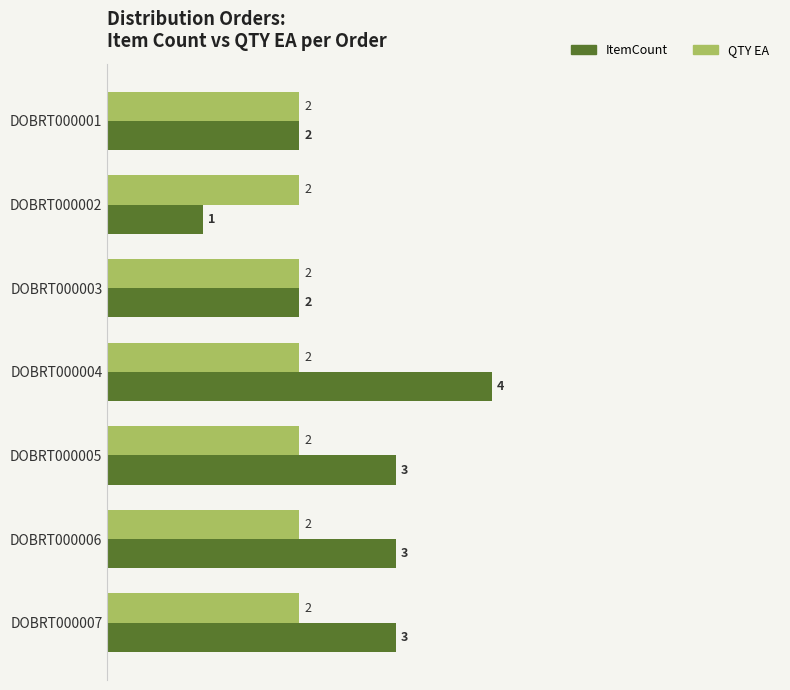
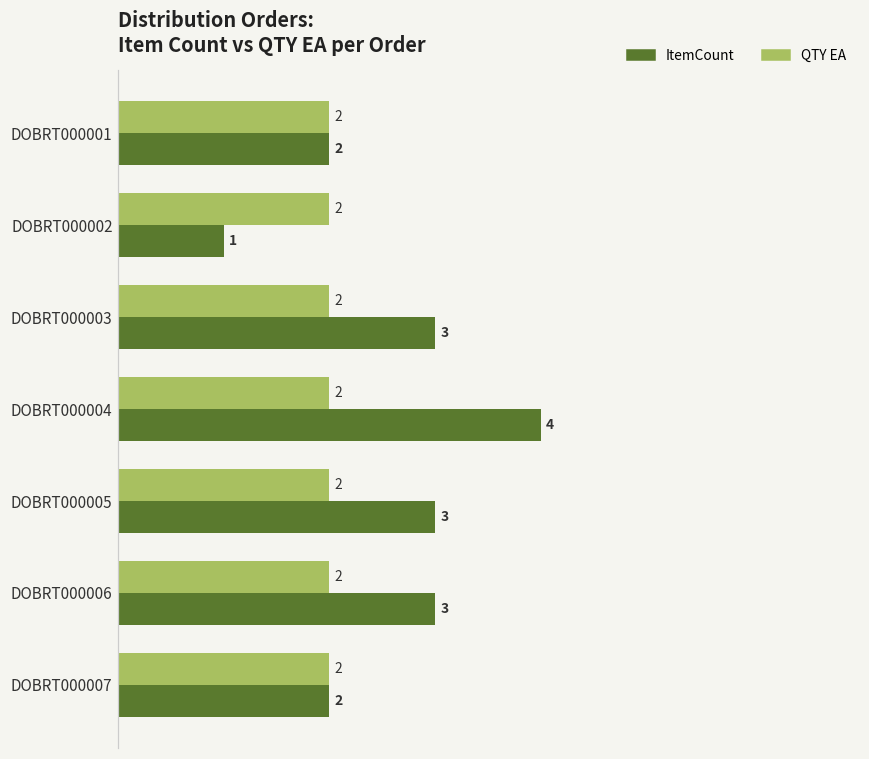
ItemCount, DOBRT000003: 2 -> 3
ItemCount, DOBRT000007: 3 -> 2
